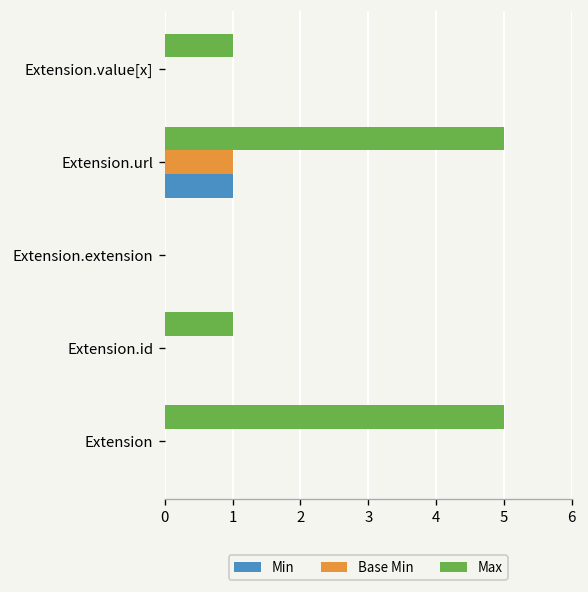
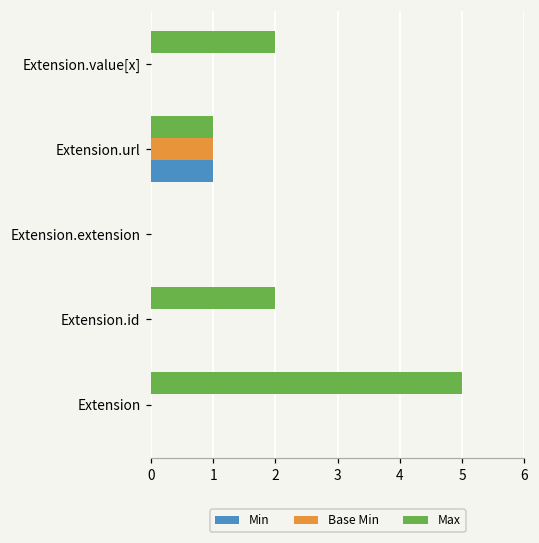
Max, Extension.value[x]: 1 -> 2
Max, Extension.url: 5 -> 1
Max, Extension.id: 1 -> 2
